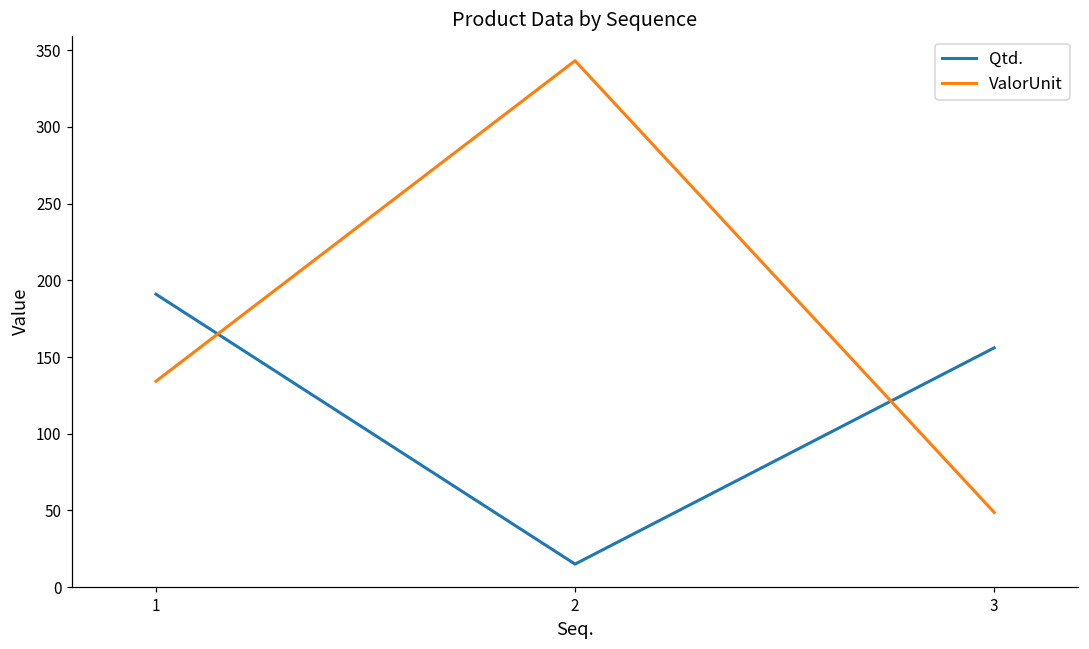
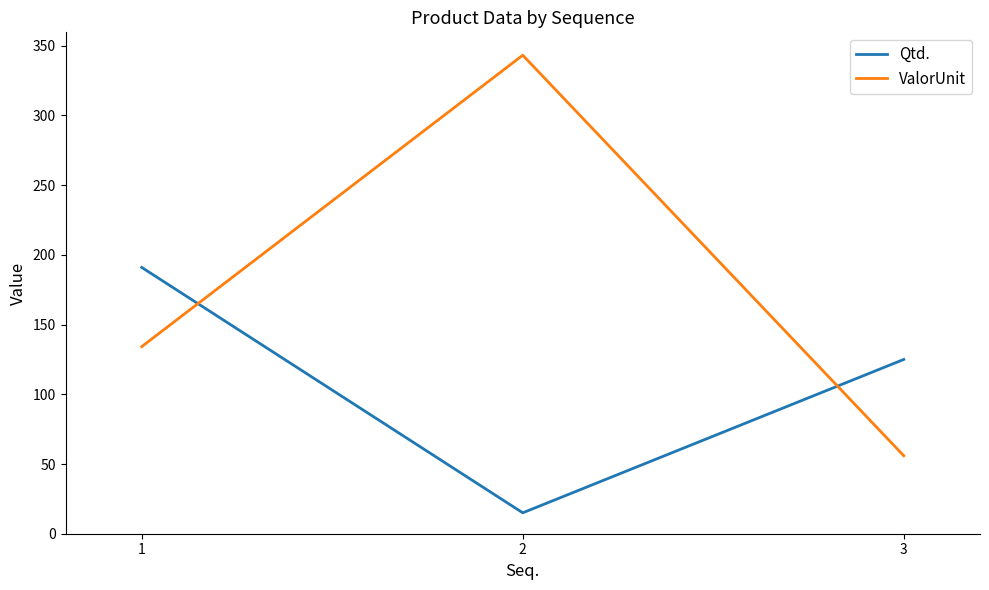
Qtd., 3: 156 -> 125
ValorUnit, 3: 49 -> 56
